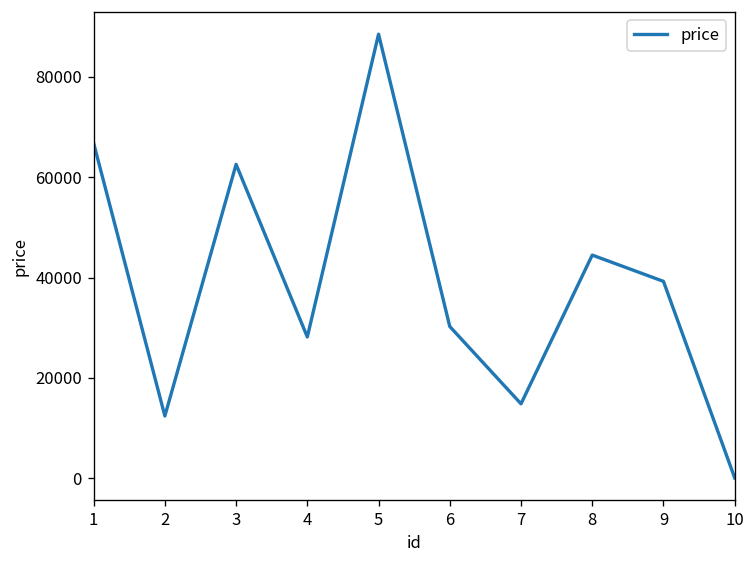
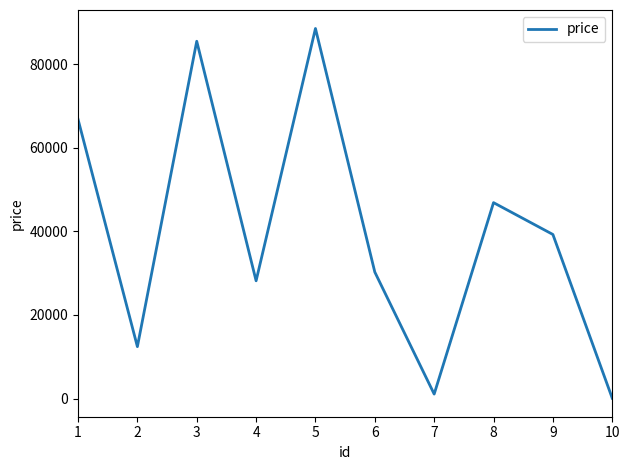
3: 63000 -> 85000
7: 15000 -> 1000
8: 44000 -> 47000
